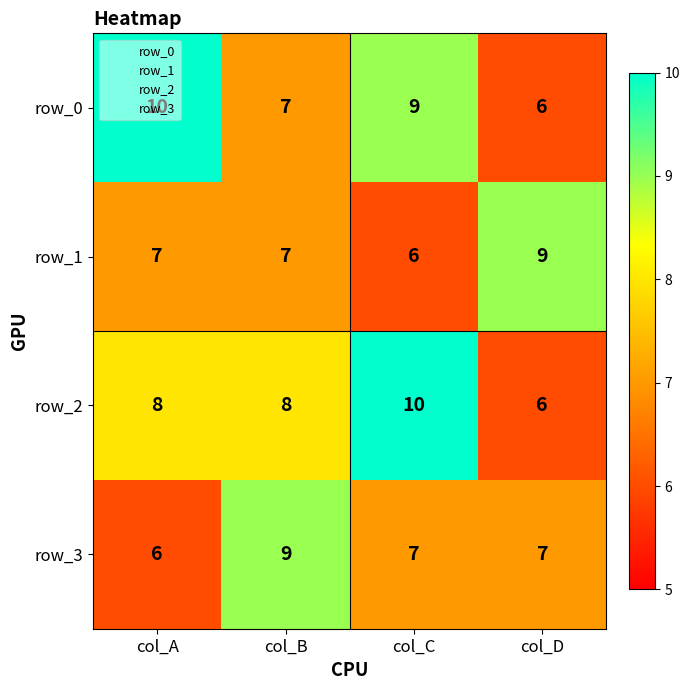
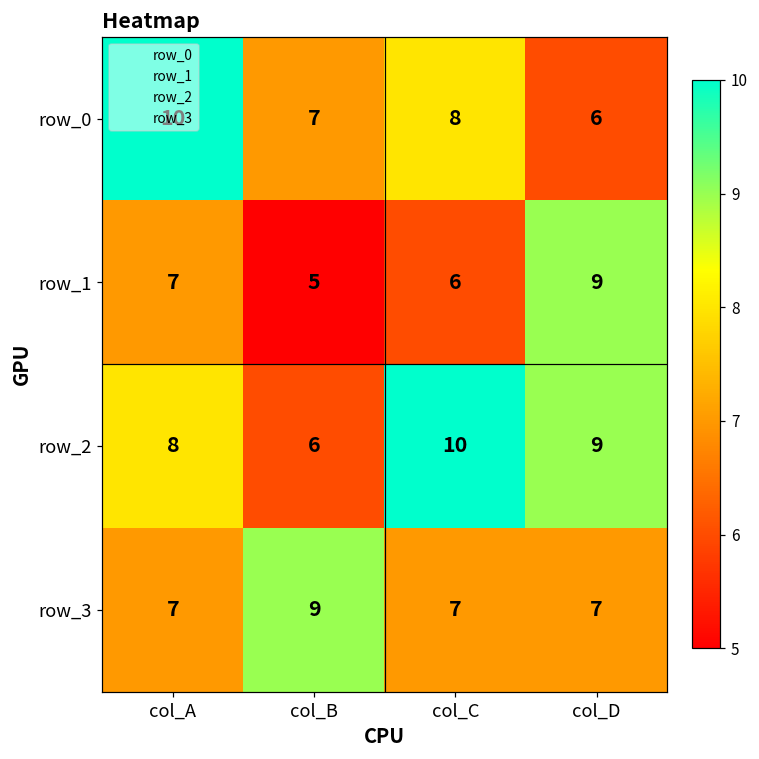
row_0, col_C: 9 -> 8
row_1, col_B: 7 -> 5
row_2, col_B: 8 -> 6
row_2, col_D: 6 -> 9
row_3, col_A: 6 -> 7
